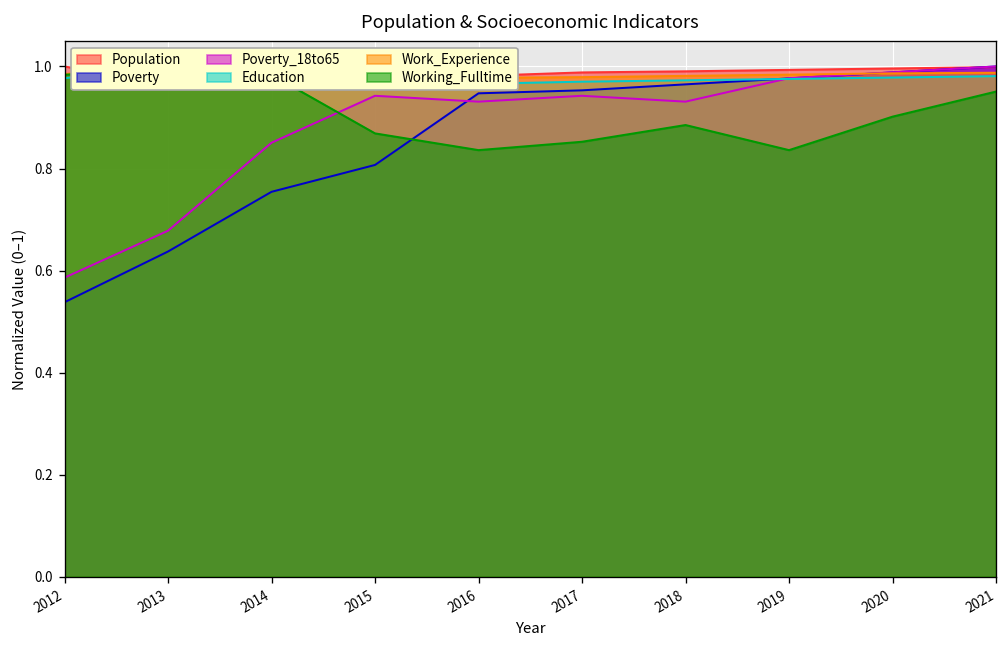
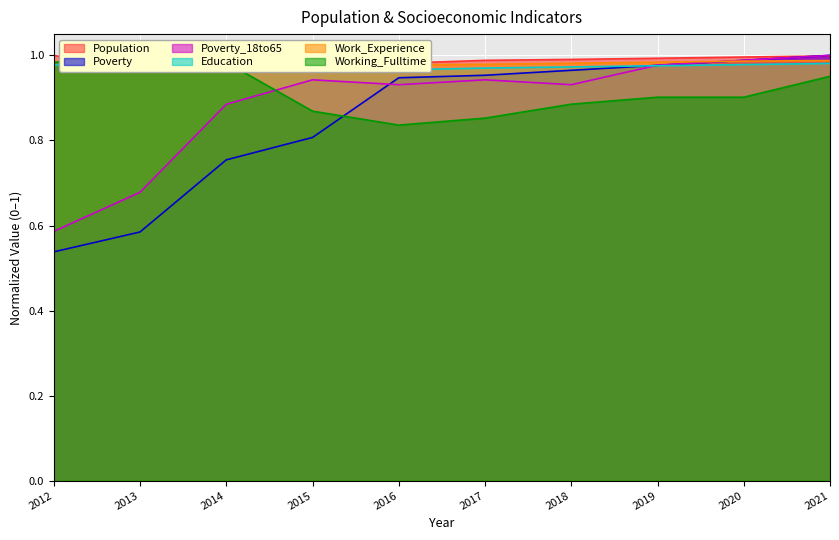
Poverty, 2013: 0.64 -> 0.58
Poverty_18to65, 2014: 0.85 -> 0.89
Working_Fulltime, 2019: 0.84 -> 0.90
